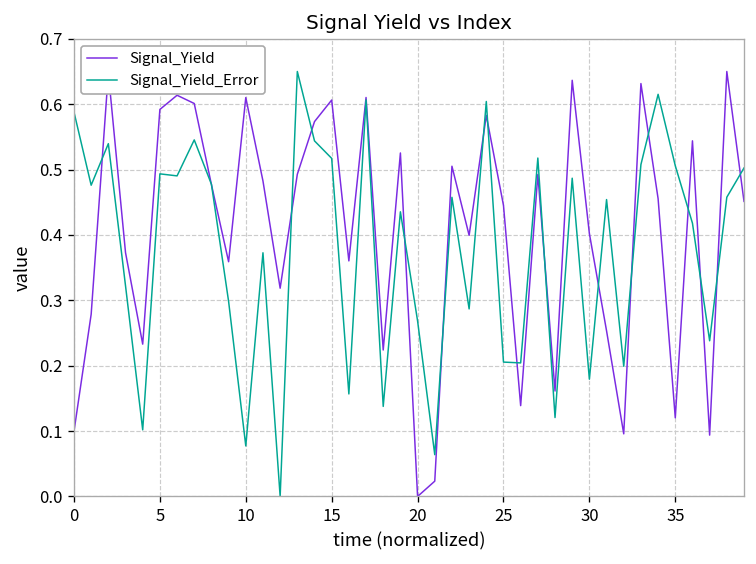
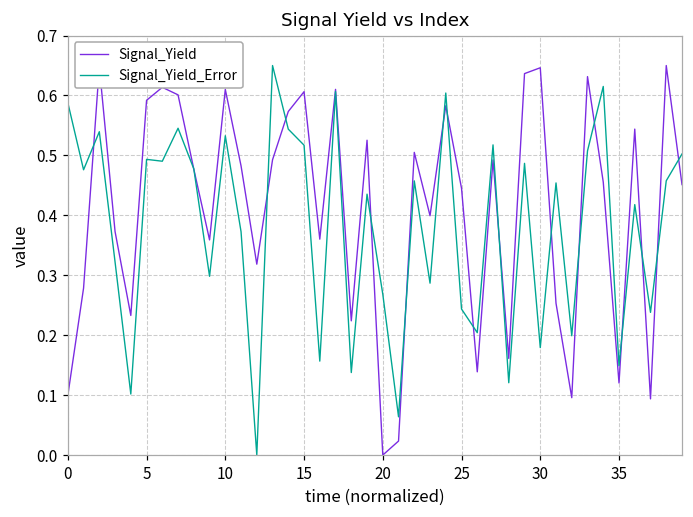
Signal_Yield_Error, 10: 0.08 -> 0.53
Signal_Yield_Error, 25: 0.21 -> 0.24
Signal_Yield, 30: 0.40 -> 0.65
Signal_Yield_Error, 35: 0.51 -> 0.15
